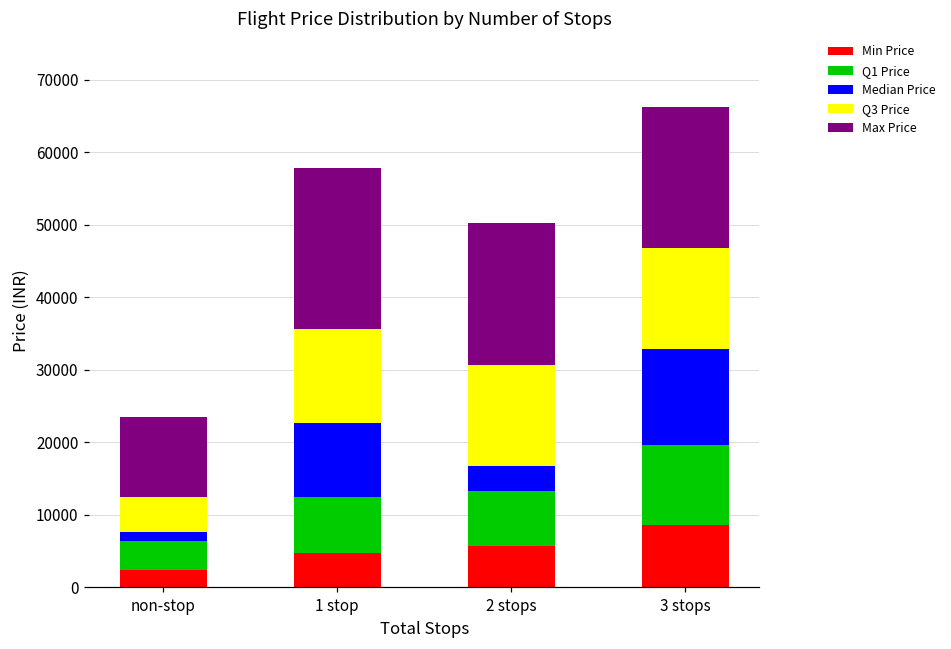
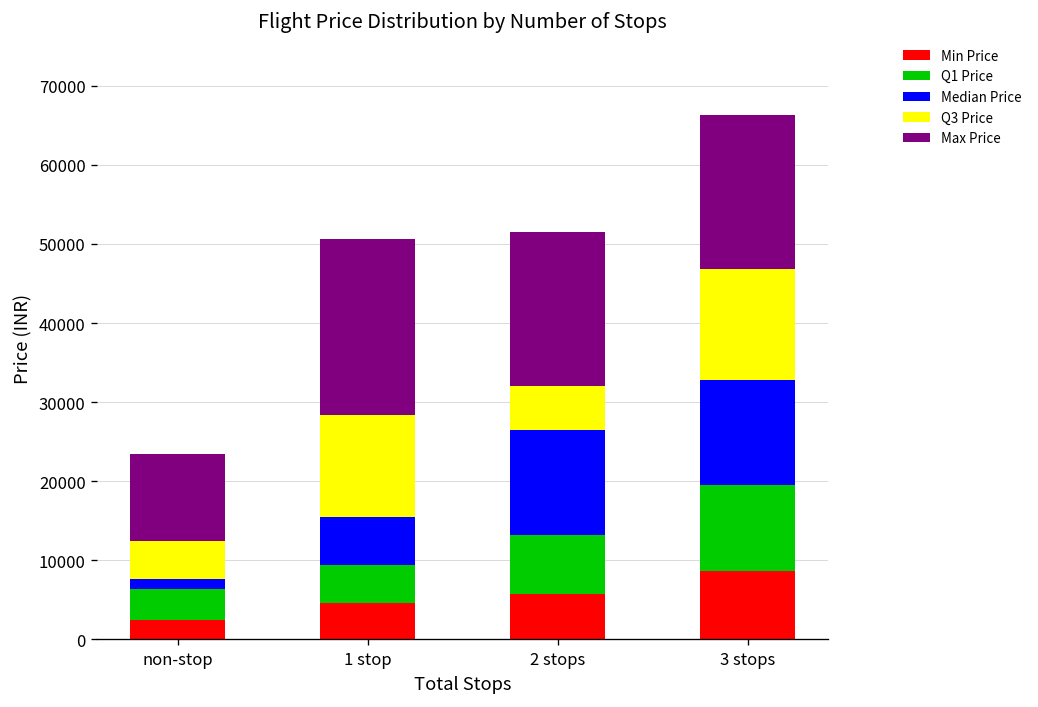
Q1 Price, 1 stop: 8000 -> 5000
Median Price, 1 stop: 10000 -> 6000
Median Price, 2 stops: 3000 -> 13000
Q3 Price, 2 stops: 14000 -> 6000
